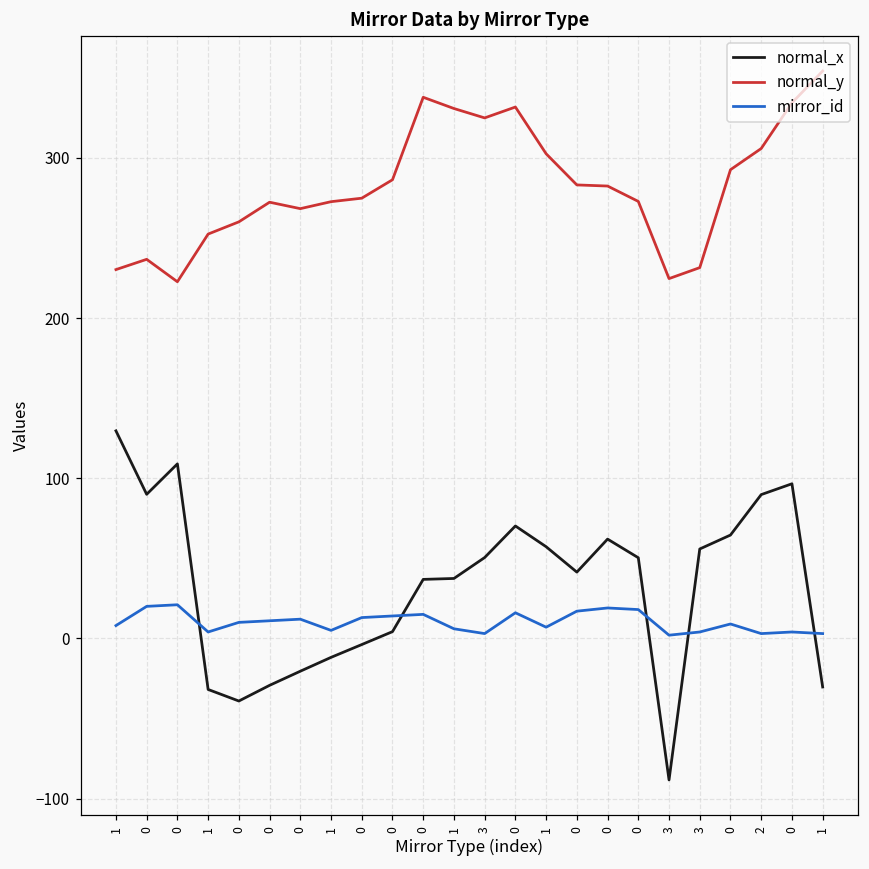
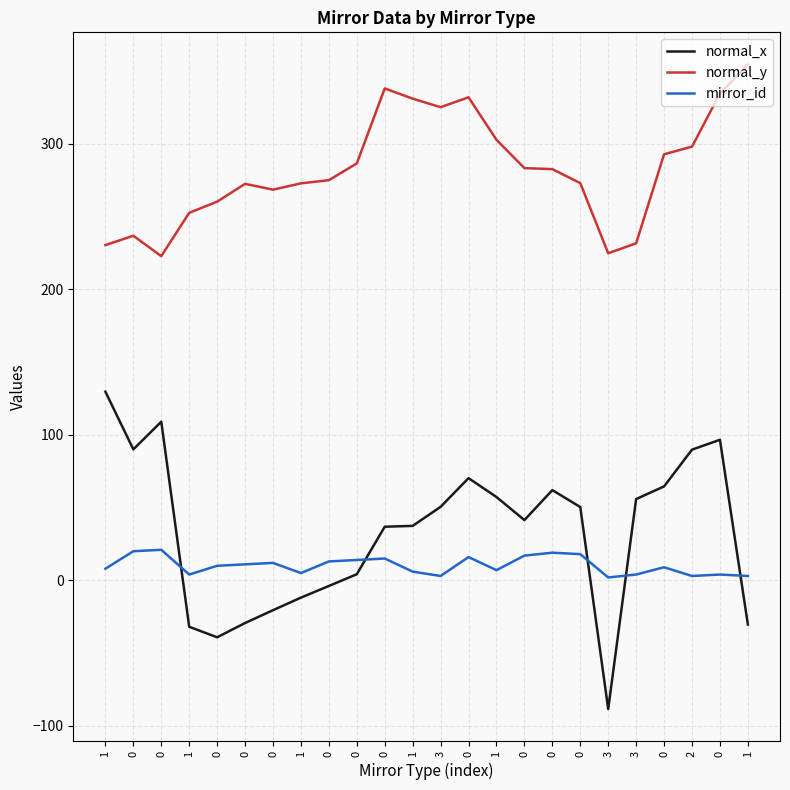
normal_y, 2: 306 -> 298
